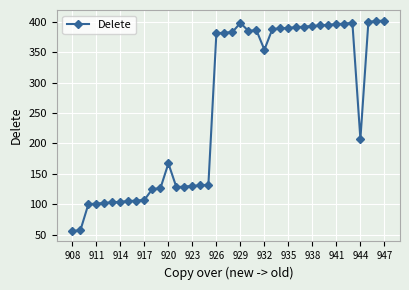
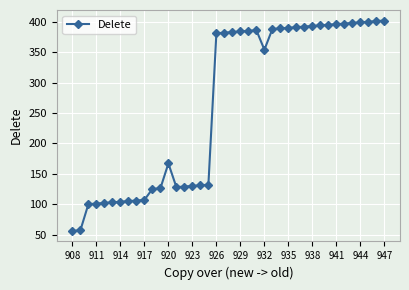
929: 400 -> 380
944: 210 -> 400
